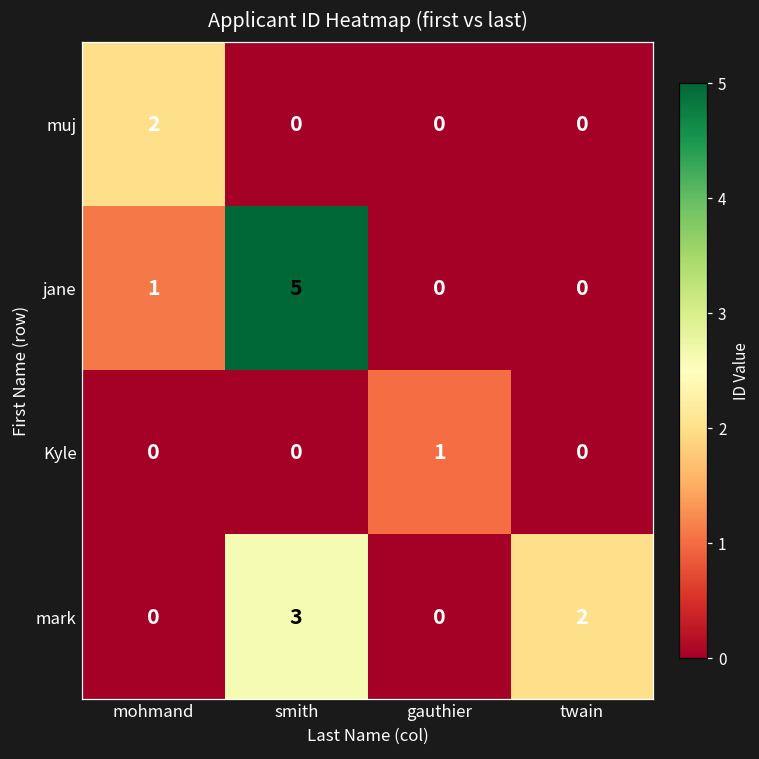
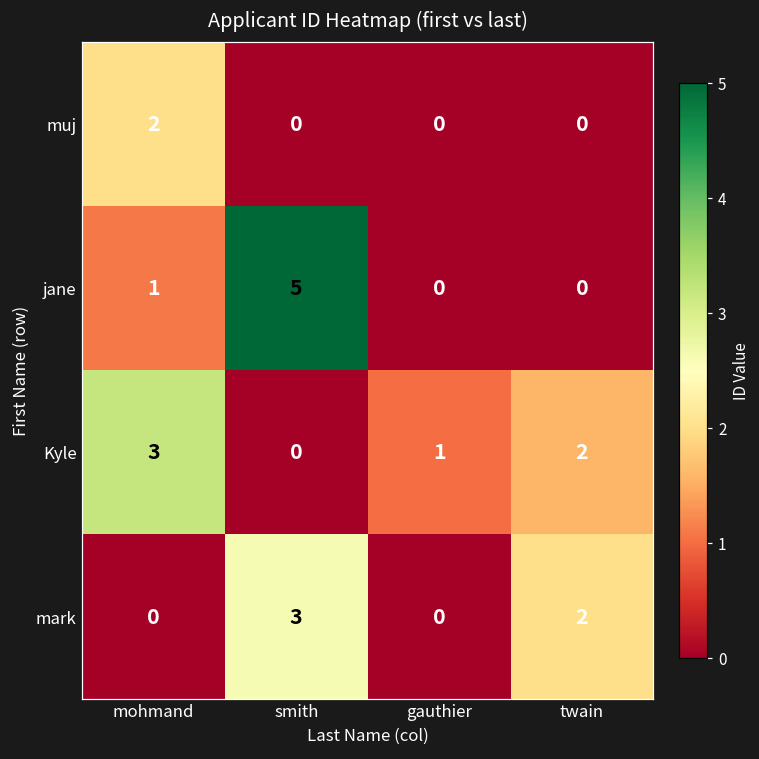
Kyle, mohmand: 0 -> 3
Kyle, twain: 0 -> 2
